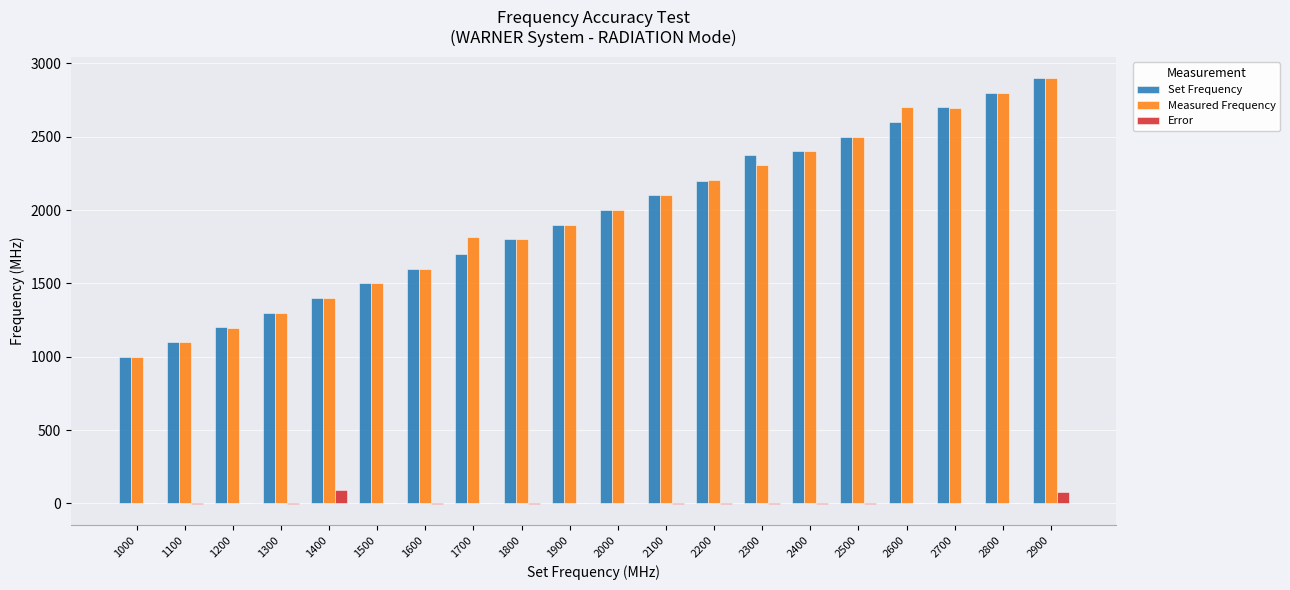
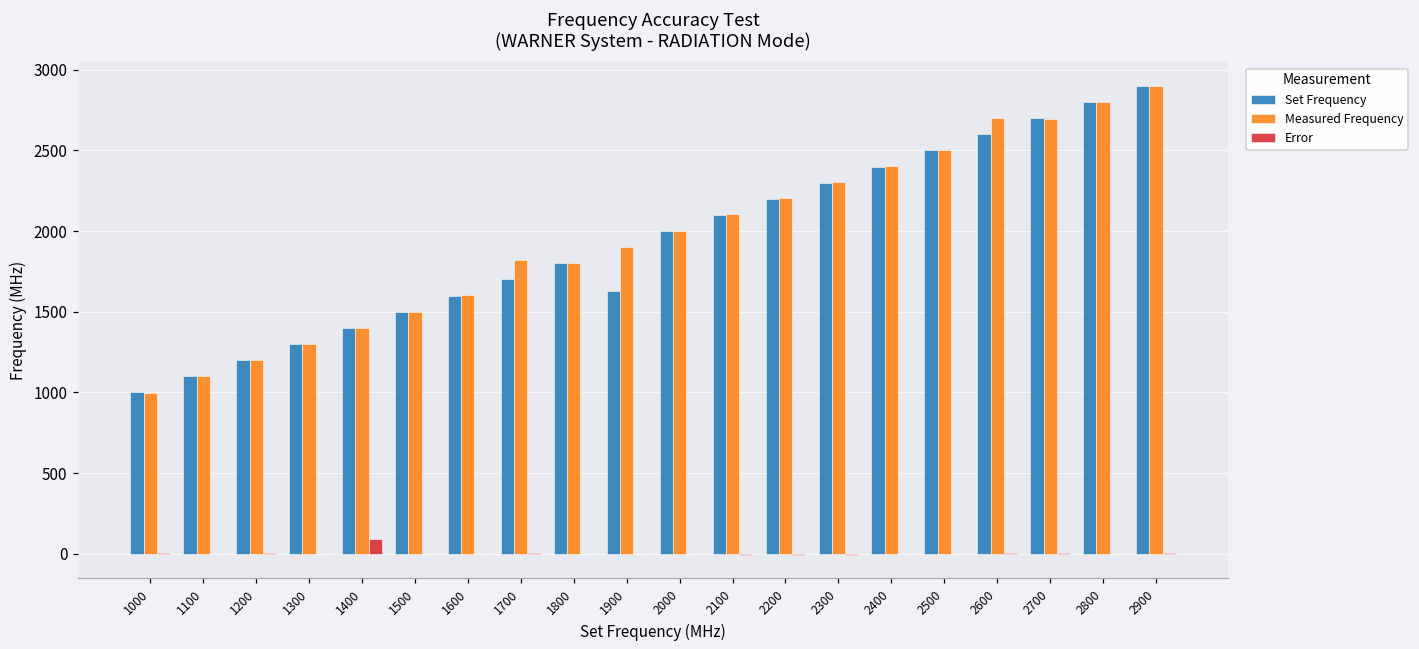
Set Frequency, 1900: 1900 -> 1630
Set Frequency, 2300: 2370 -> 2300
Error, 2900: 80 -> 0
